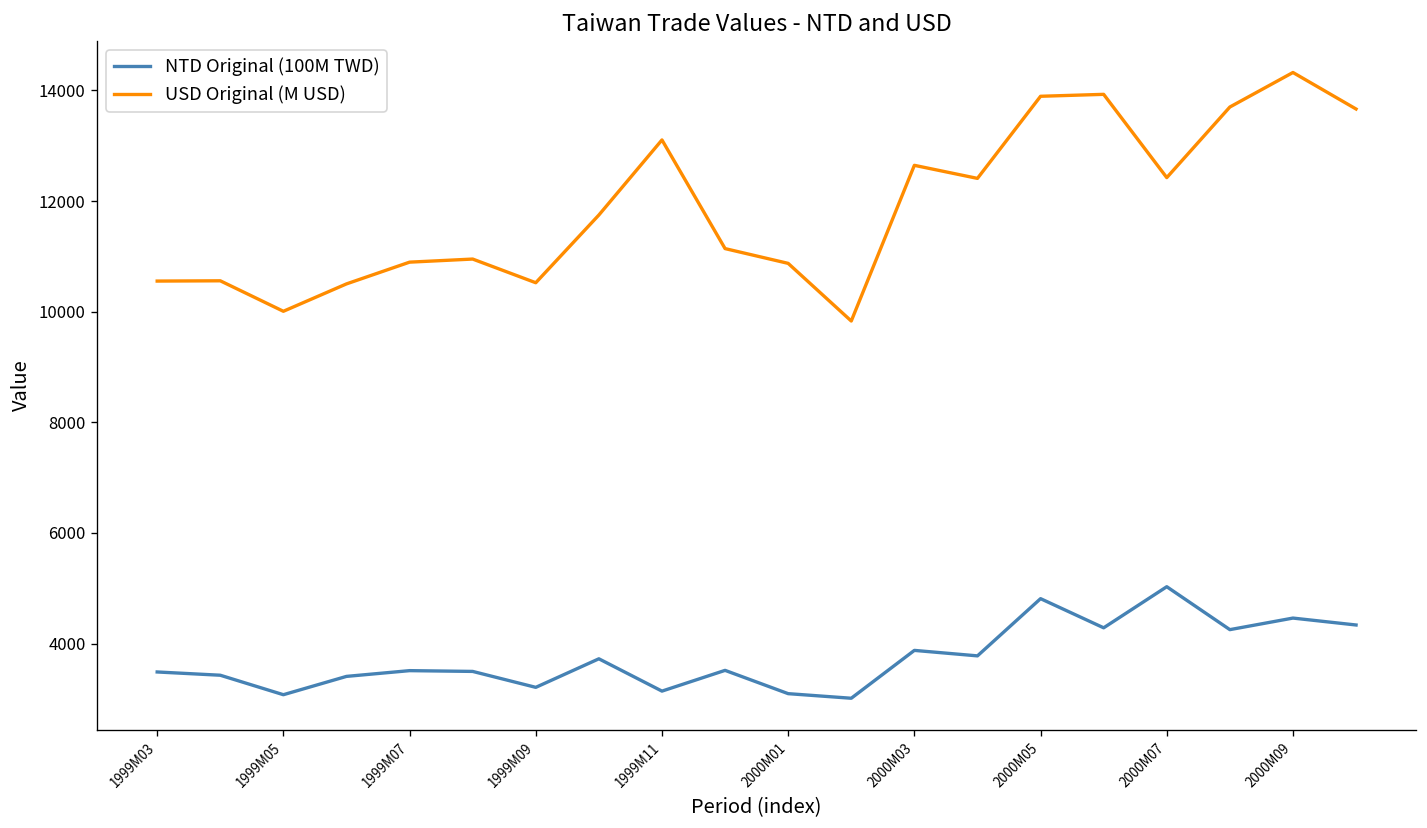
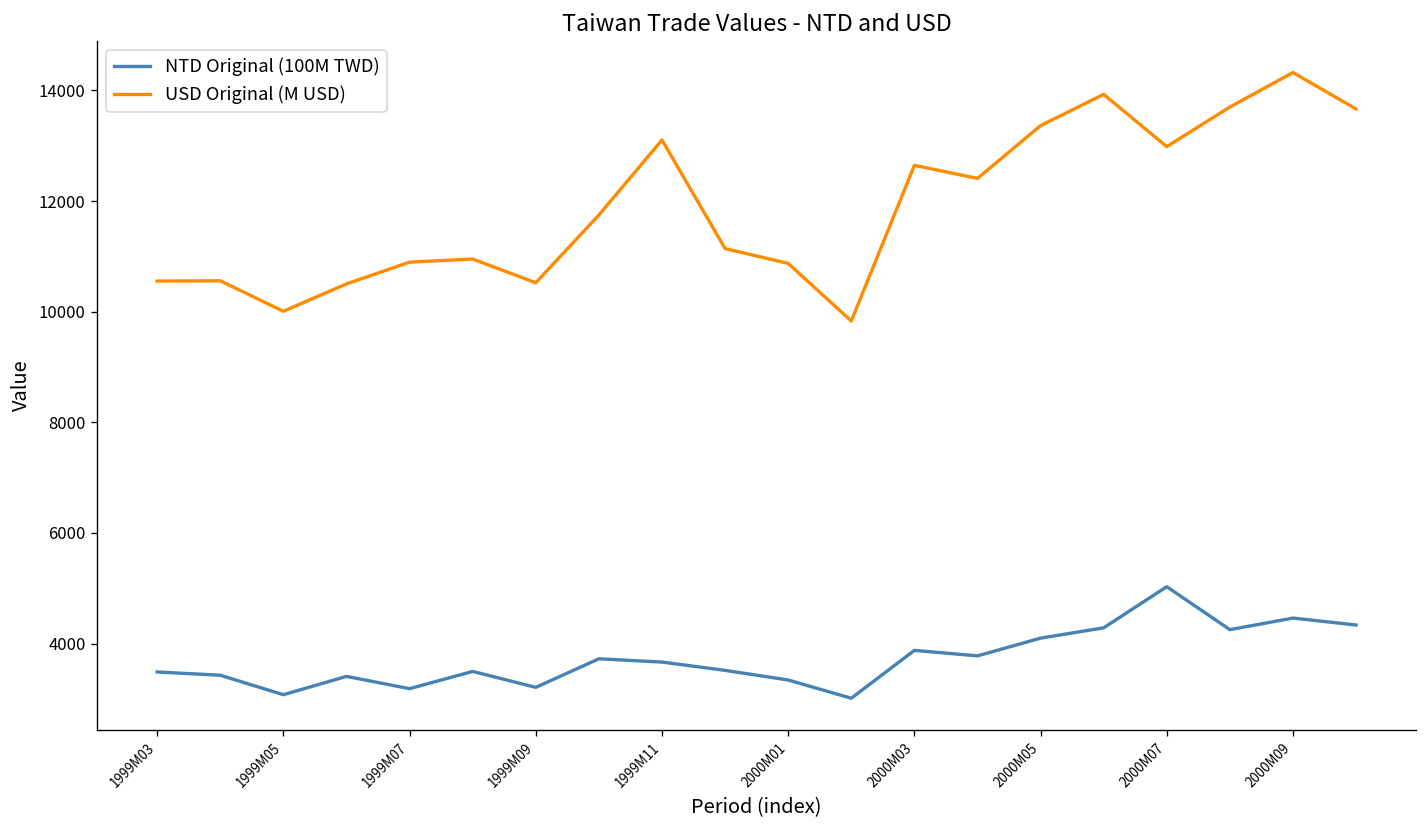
NTD Original (100M TWD), 1999M07: 3500 -> 3200
NTD Original (100M TWD), 1999M11: 3100 -> 3700
NTD Original (100M TWD), 2000M01: 3100 -> 3300
NTD Original (100M TWD), 2000M05: 4800 -> 4100
USD Original (M USD), 2000M05: 13900 -> 13400
USD Original (M USD), 2000M07: 12400 -> 13000
